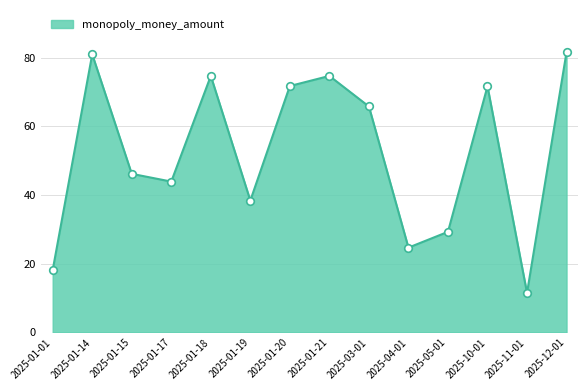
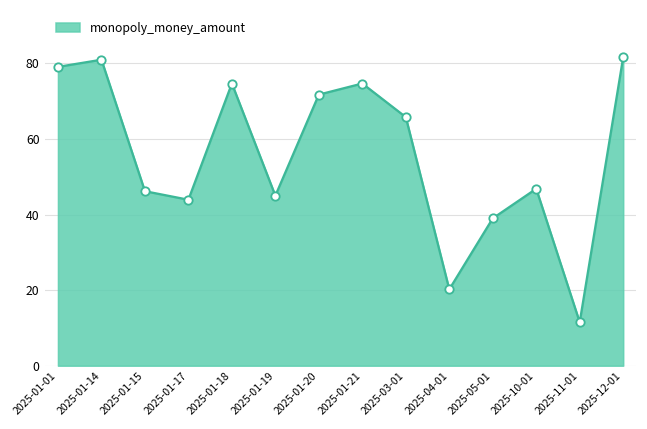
2025-01-01: 18 -> 79
2025-01-19: 38 -> 45
2025-04-01: 25 -> 20
2025-05-01: 29 -> 39
2025-10-01: 72 -> 47
